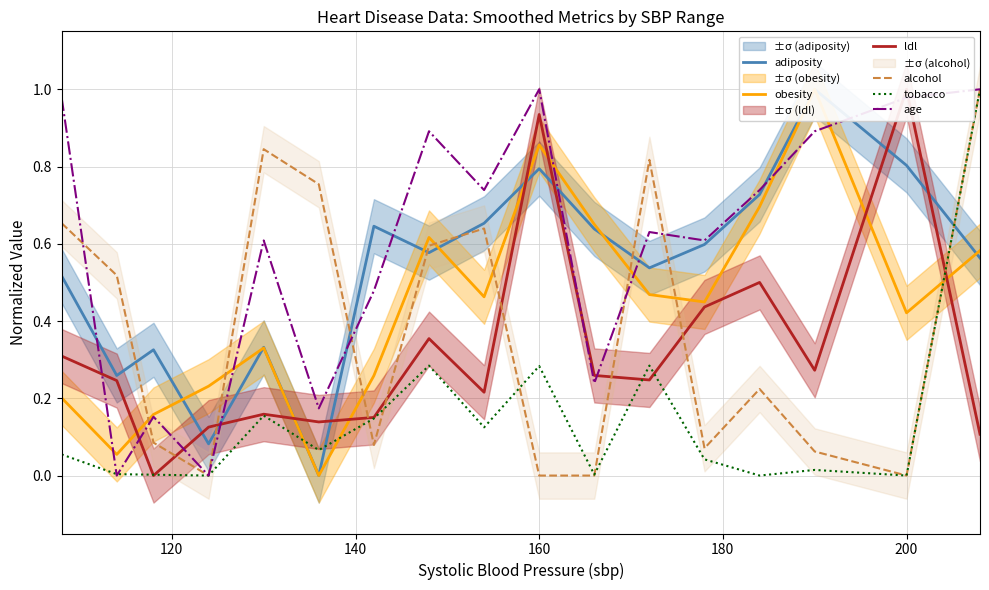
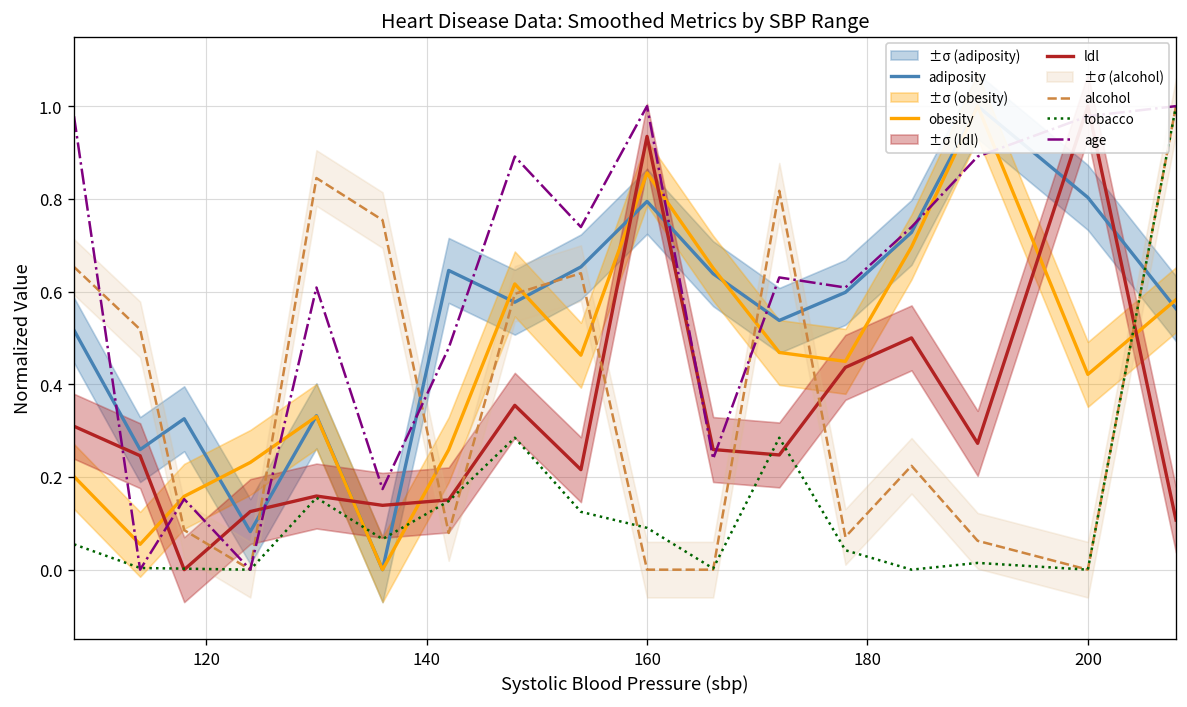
tobacco, 160: 0.28 -> 0.09
